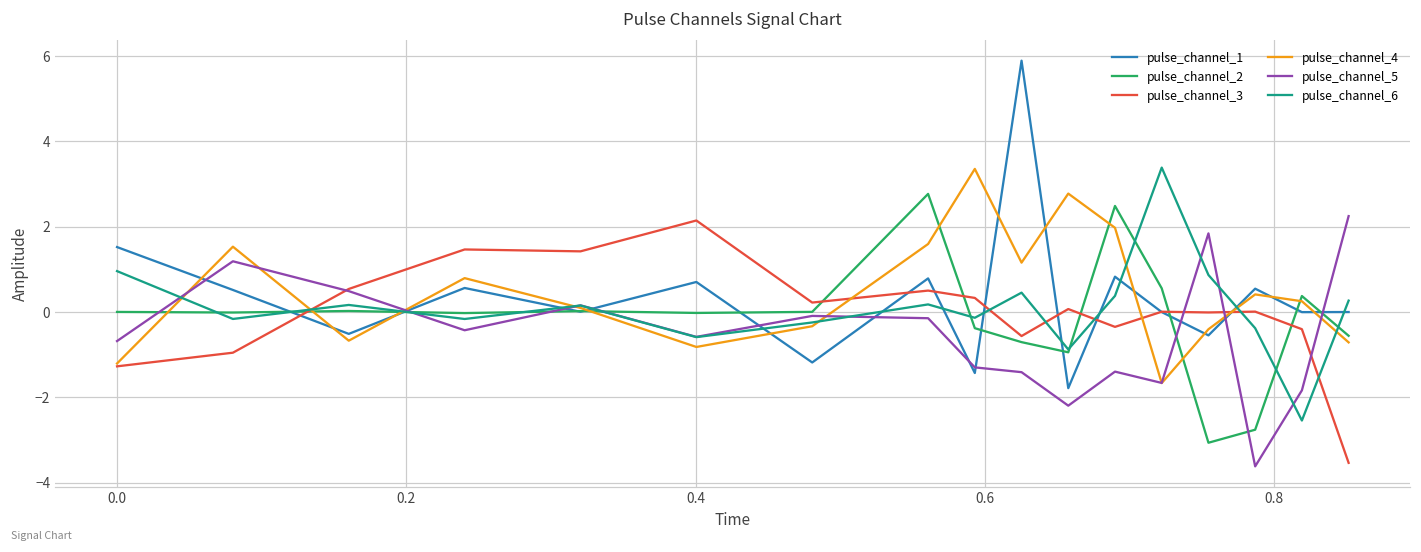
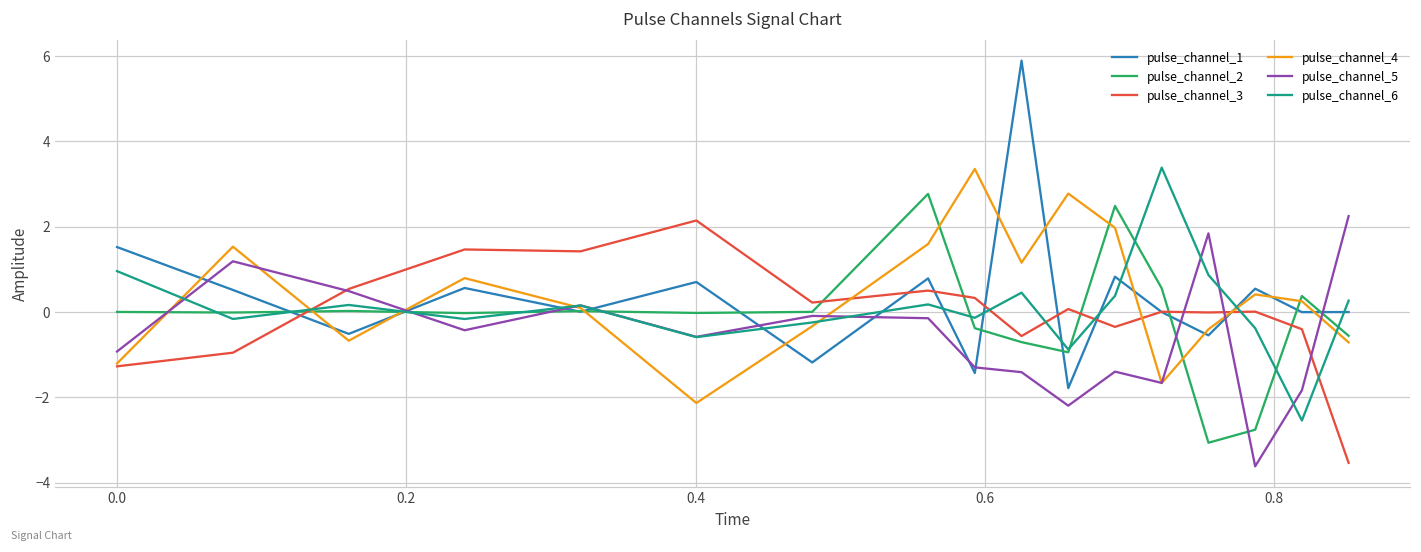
pulse_channel_5, 0.0: -0.7 -> -0.9
pulse_channel_4, 0.4: -0.8 -> -2.1
